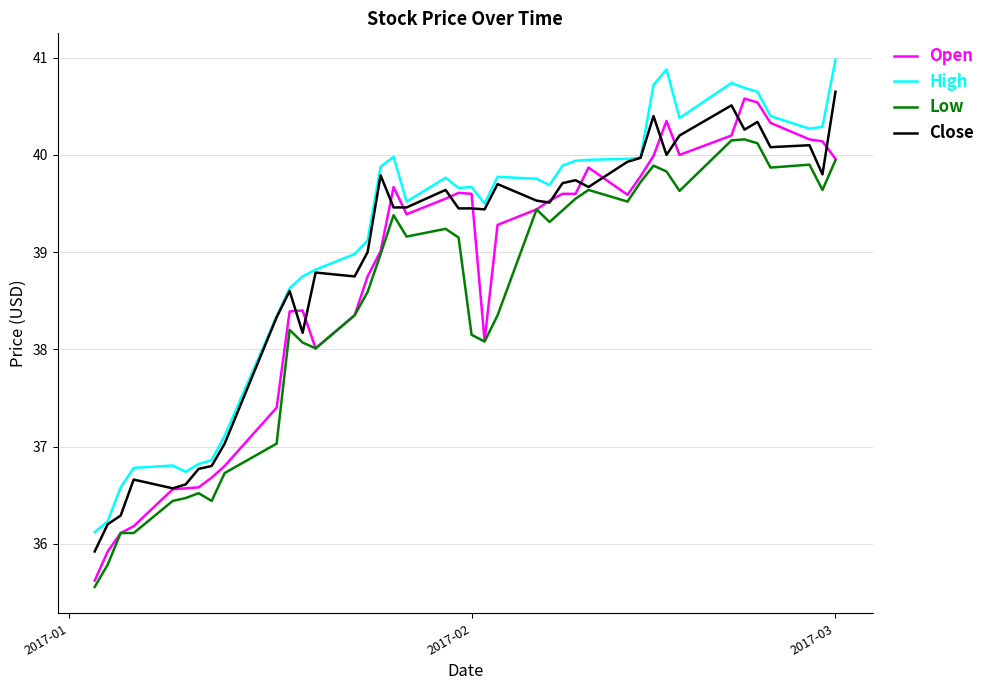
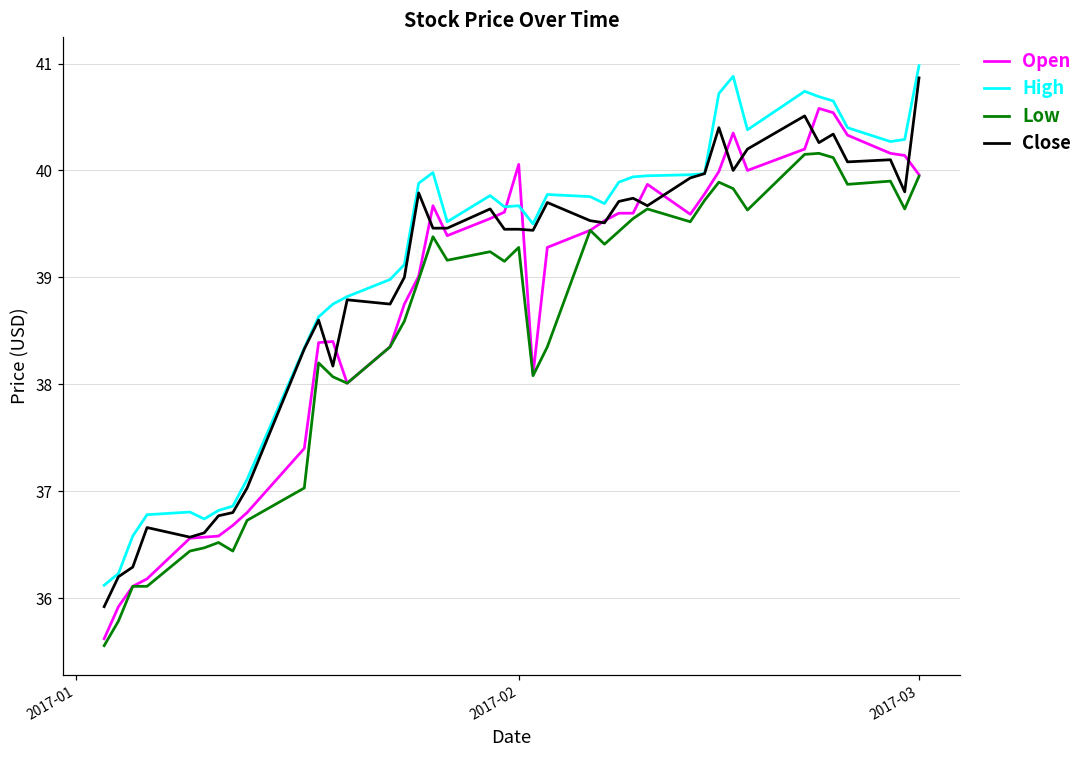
Open, 2017-02: 39.6 -> 40.1
Low, 2017-02: 38.1 -> 39.3
Close, 2017-03: 40.7 -> 40.9
